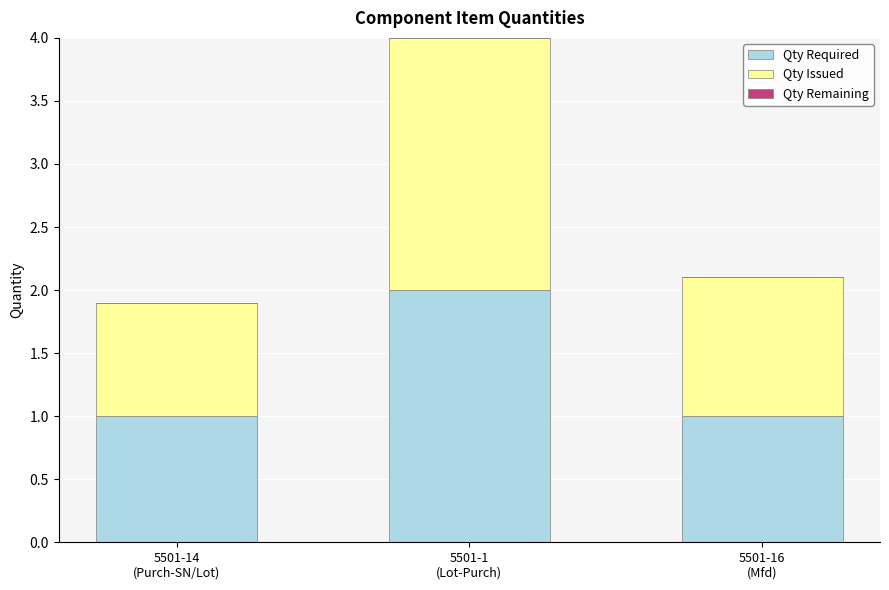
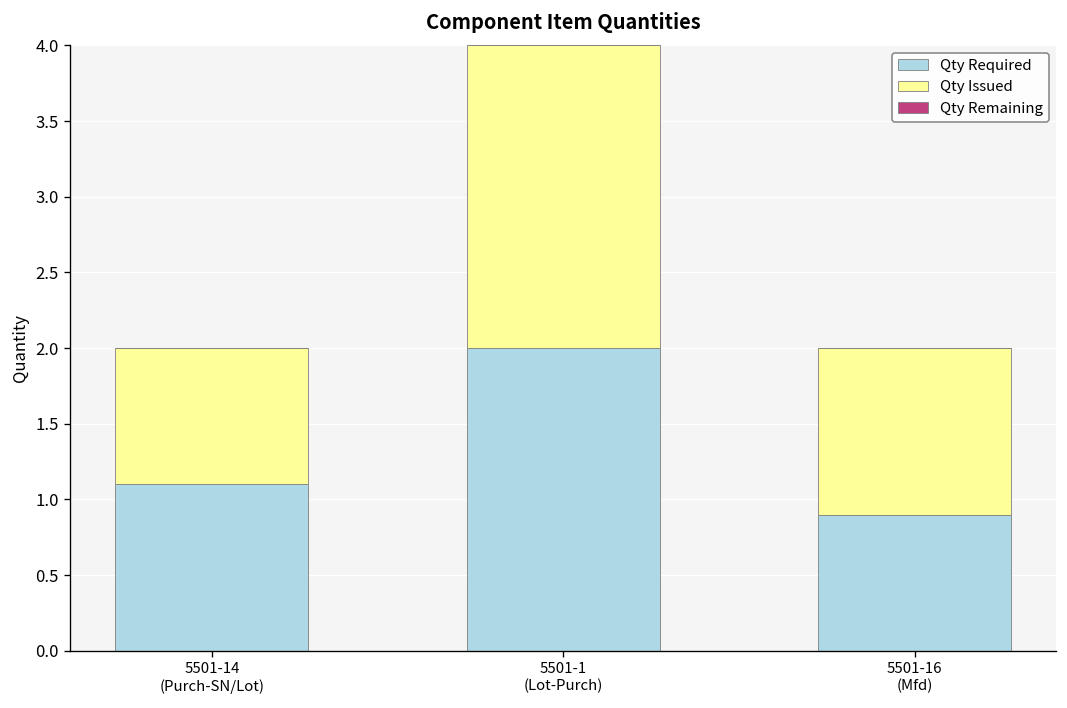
Qty Required, 5501-14 (Purch-SN/Lot): 1.0 -> 1.1
Qty Required, 5501-16 (Mfd): 1.0 -> 0.9
